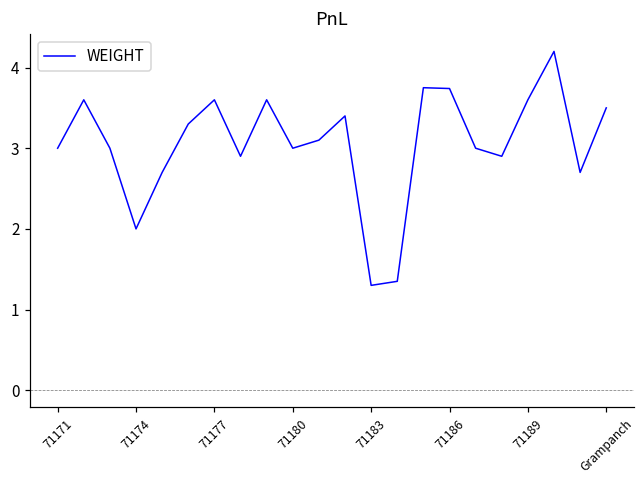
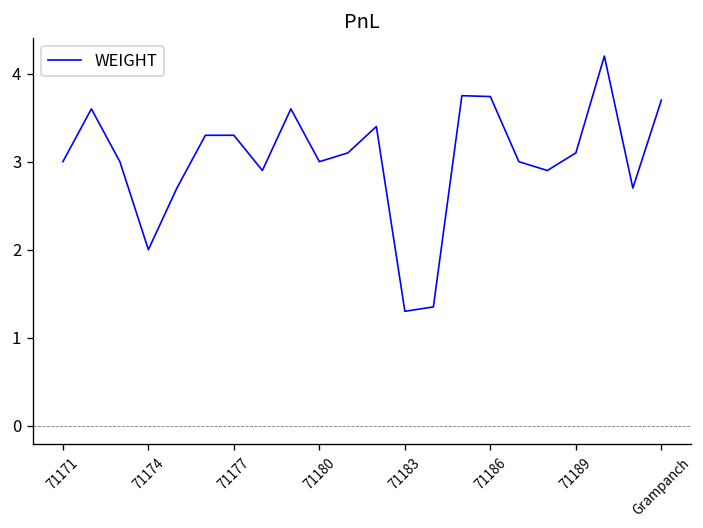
71177: 3.6 -> 3.3
71189: 3.6 -> 3.1
Grampanch: 3.5 -> 3.7
